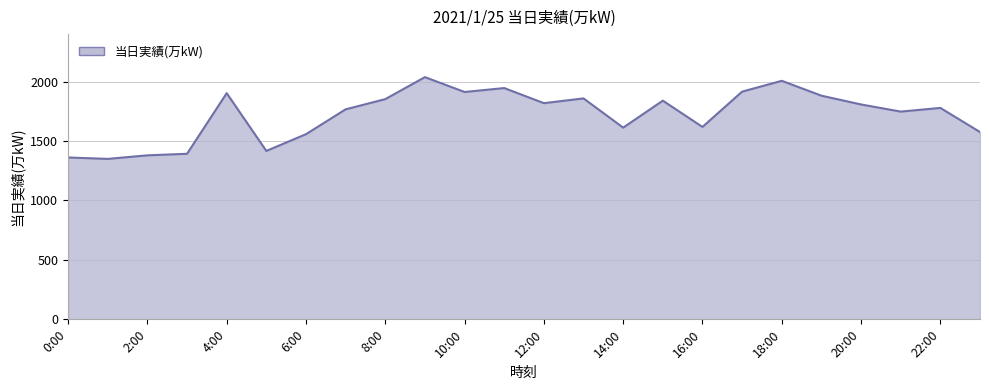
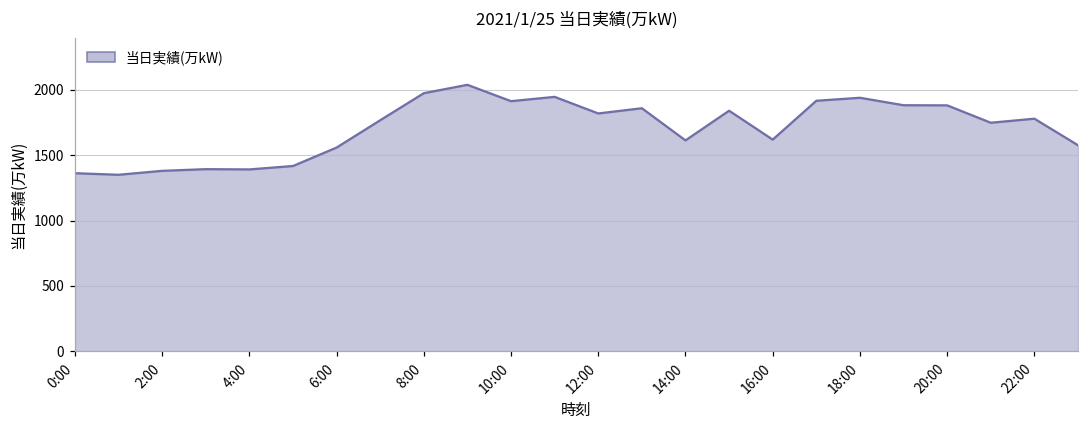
4:00: 1900 -> 1390
8:00: 1850 -> 1970
18:00: 2010 -> 1940
20:00: 1810 -> 1880
